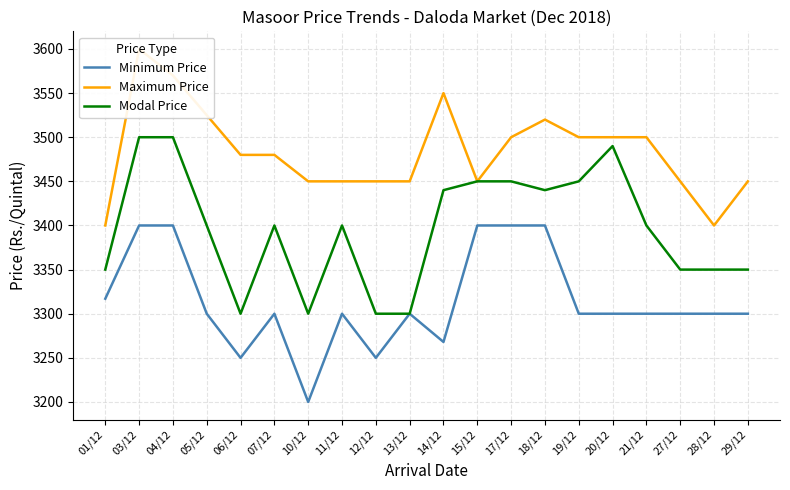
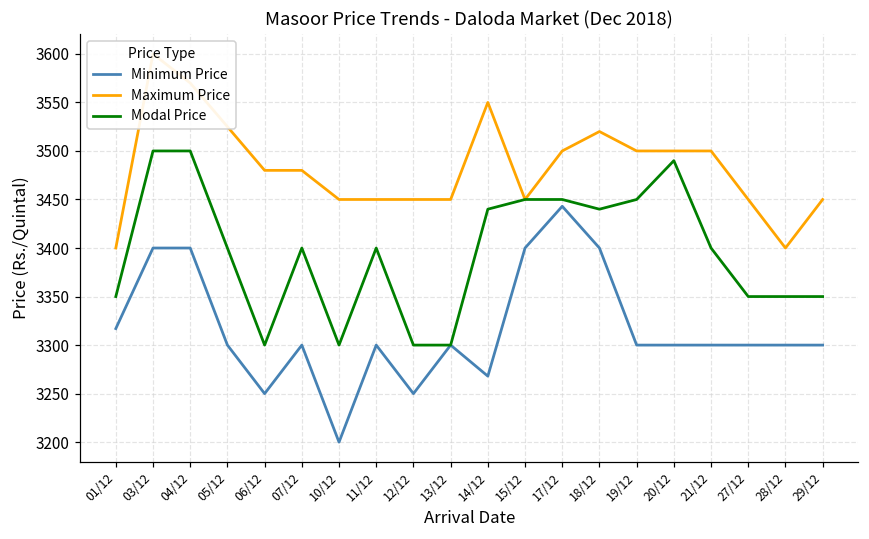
Minimum Price, 17/12: 3400 -> 3440
